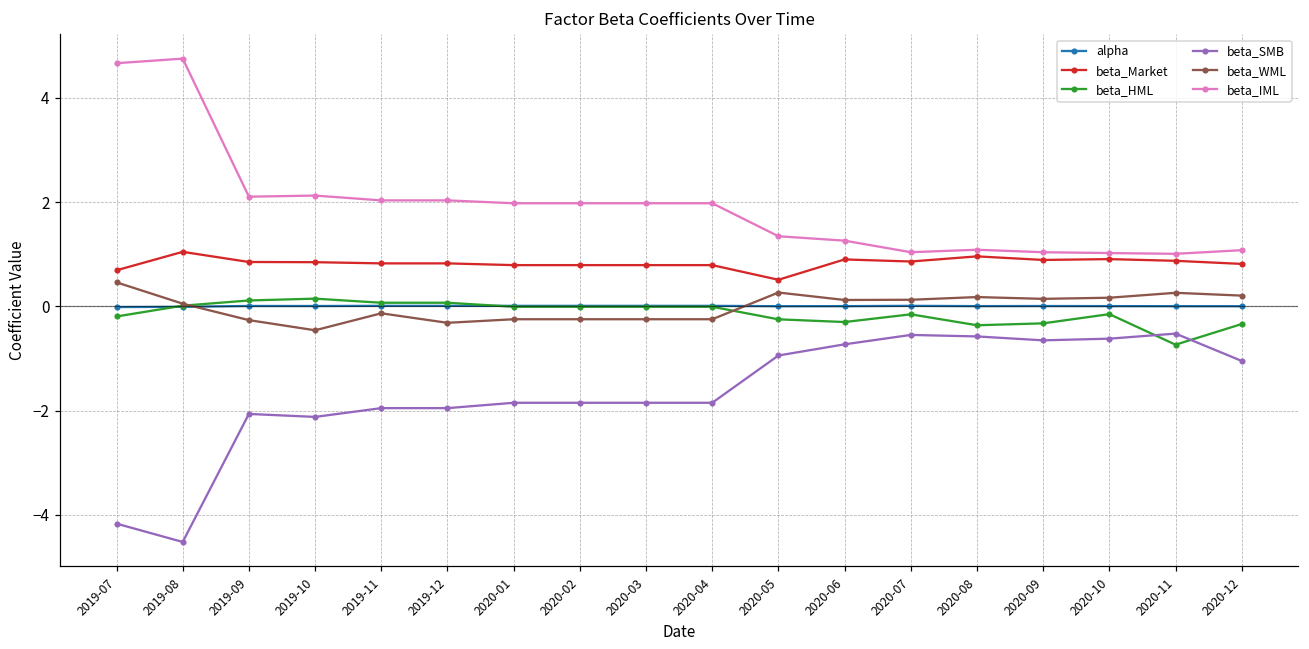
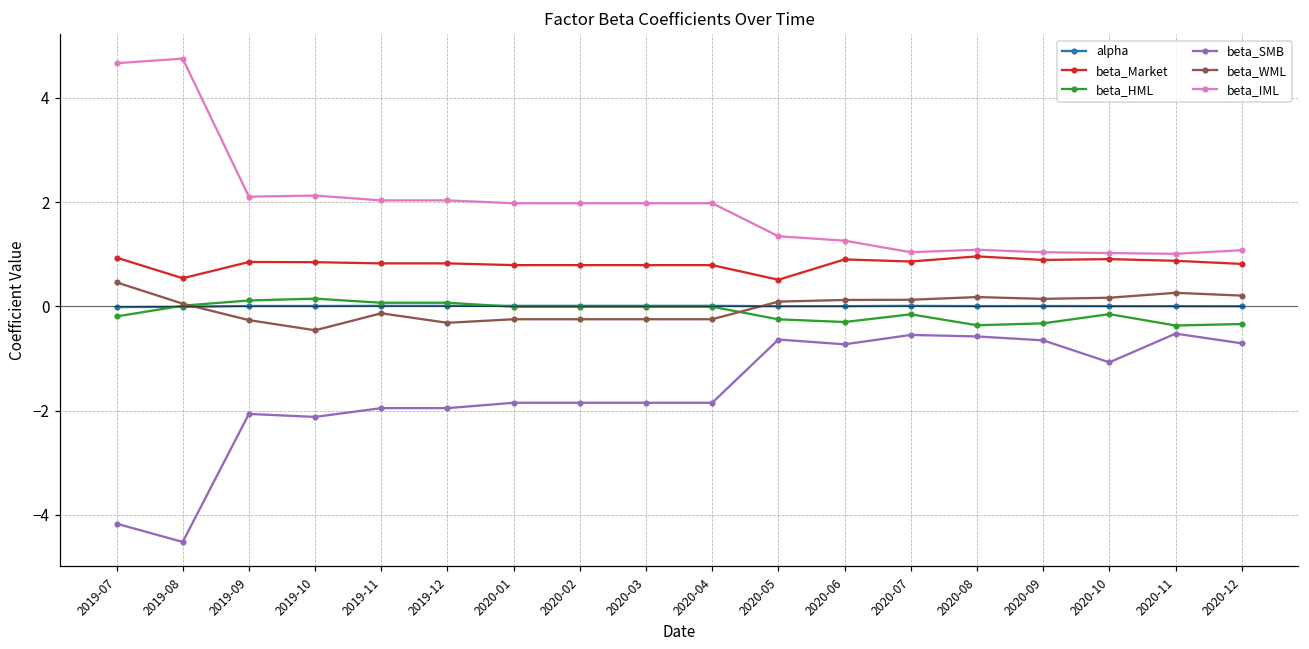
beta_Market, 2019-07: 0.7 -> 0.9
beta_Market, 2019-08: 1.0 -> 0.5
beta_SMB, 2020-05: -0.9 -> -0.6
beta_WML, 2020-05: 0.3 -> 0.1
beta_SMB, 2020-10: -0.6 -> -1.1
beta_HML, 2020-11: -0.7 -> -0.4
beta_SMB, 2020-12: -1.0 -> -0.7
